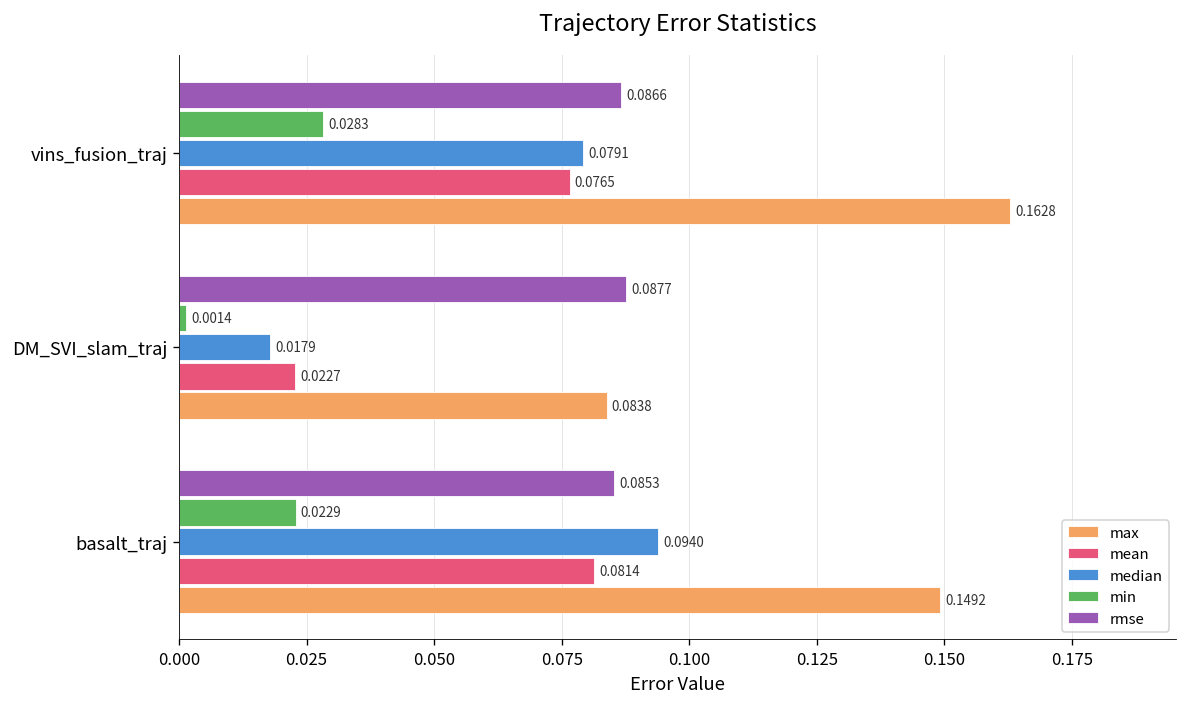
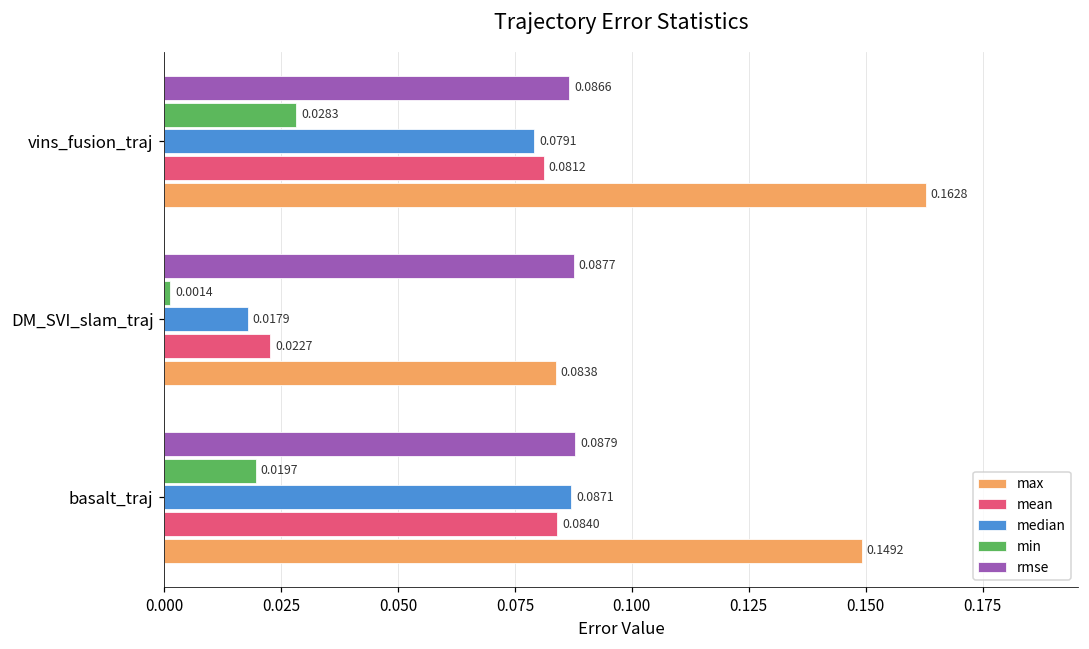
mean, vins_fusion_traj: 0.0765 -> 0.0812
rmse, basalt_traj: 0.0853 -> 0.0879
min, basalt_traj: 0.0229 -> 0.0197
median, basalt_traj: 0.0940 -> 0.0871
mean, basalt_traj: 0.0814 -> 0.0840
